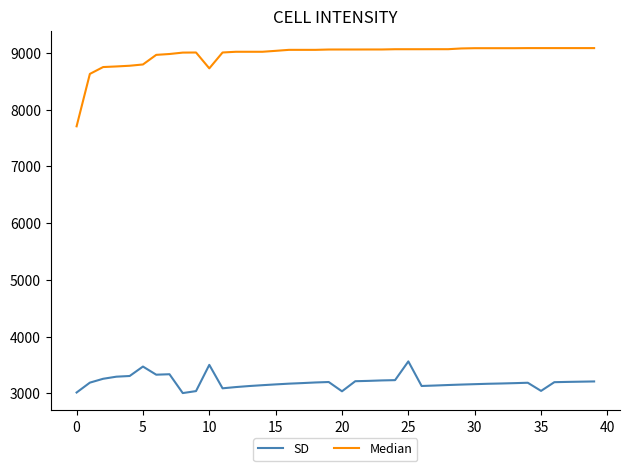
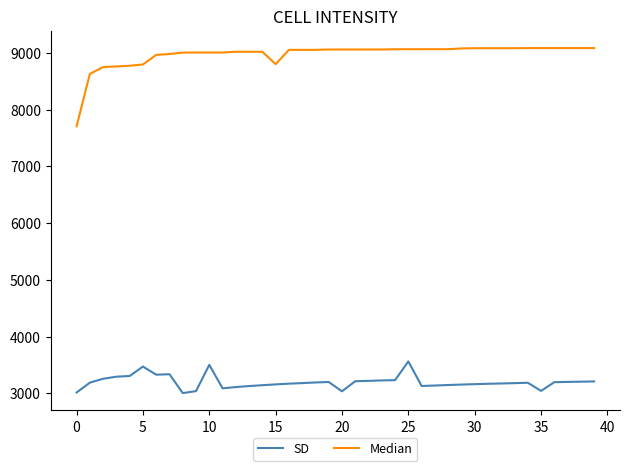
Median, 10: 8700 -> 9000
Median, 15: 9000 -> 8800
